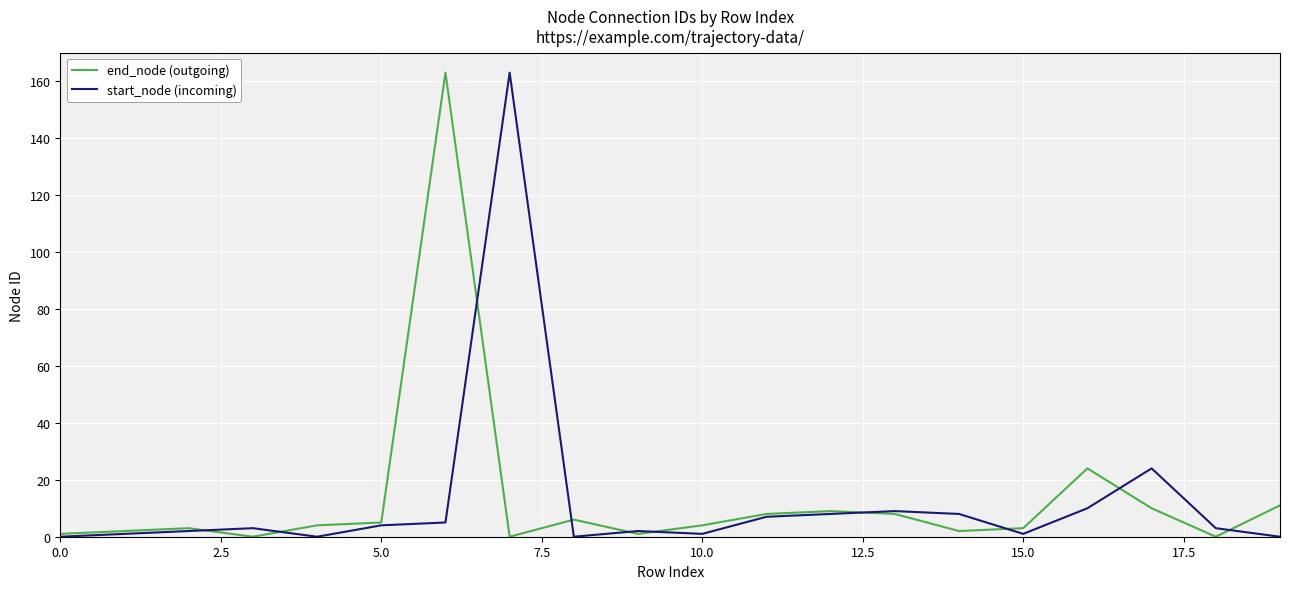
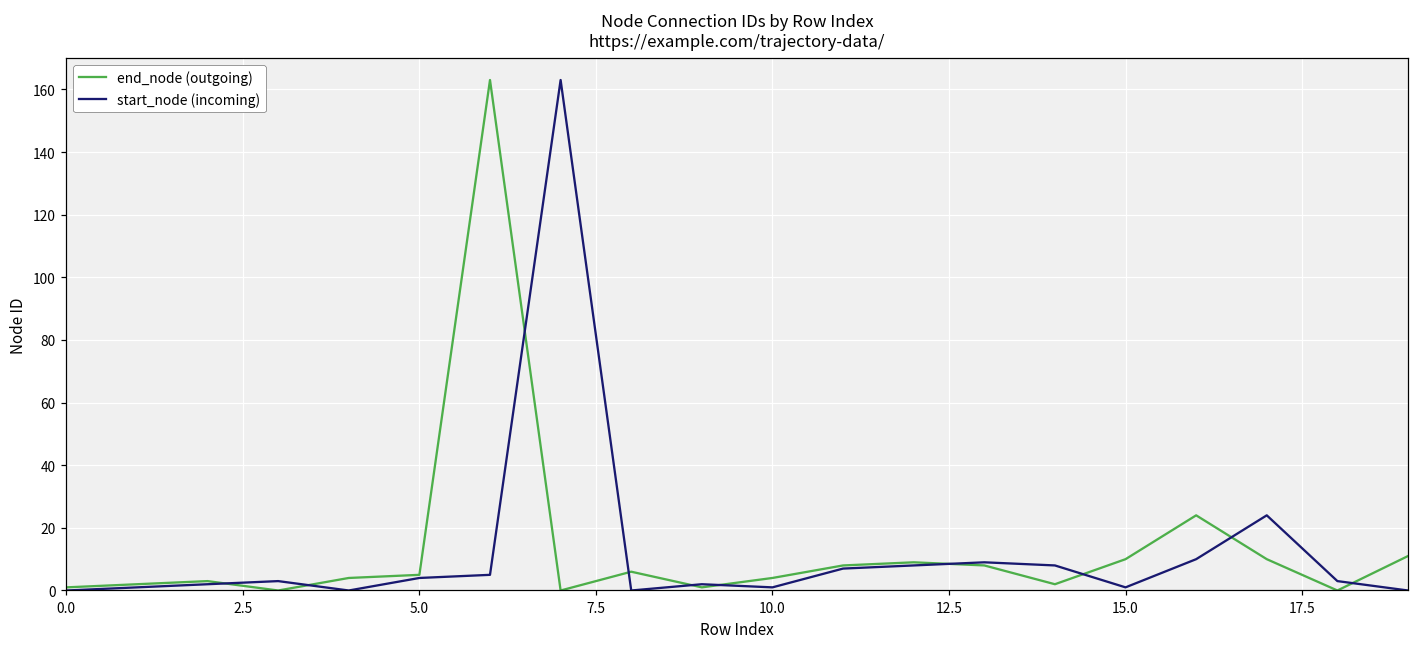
end_node (outgoing), 15.0: 3 -> 10
